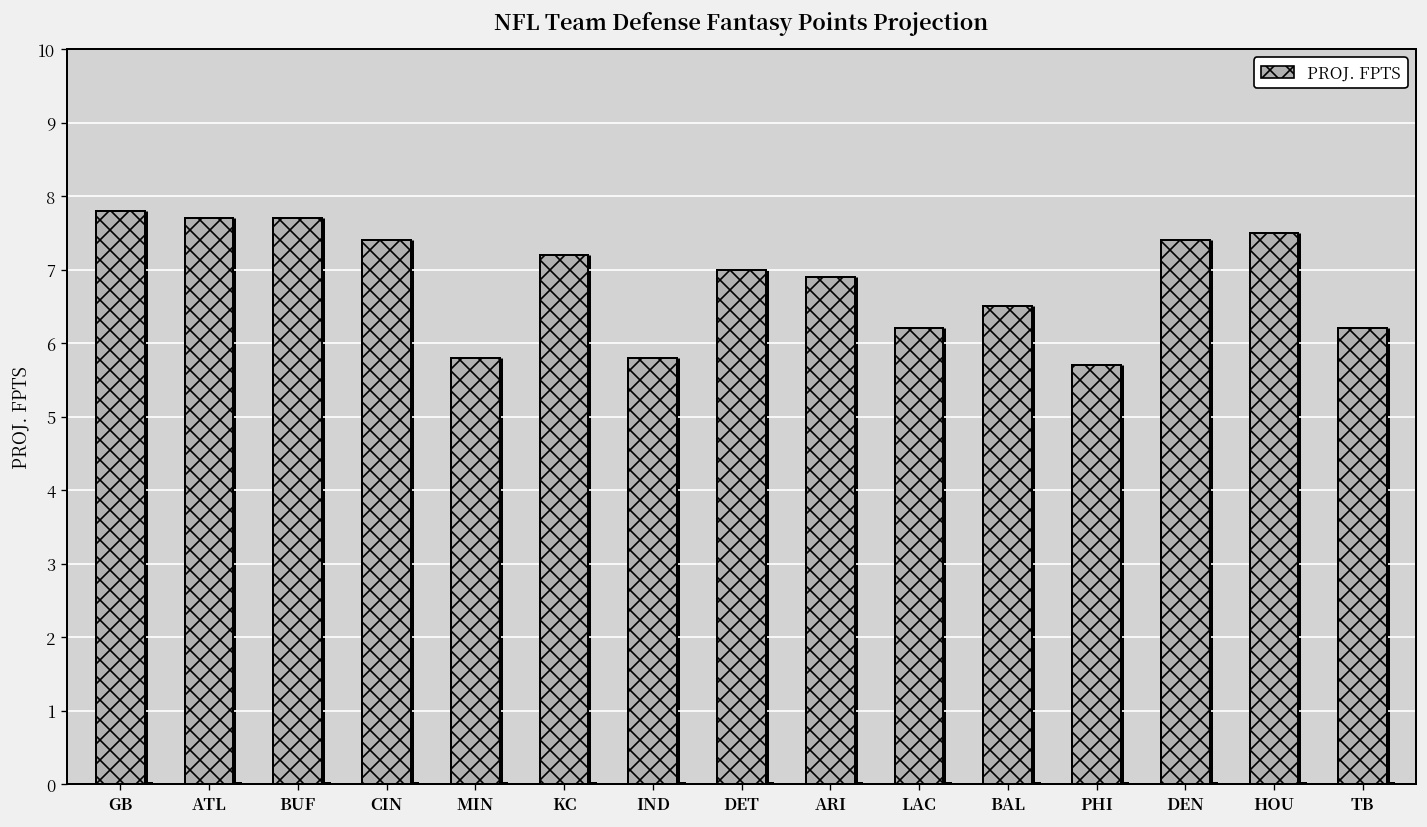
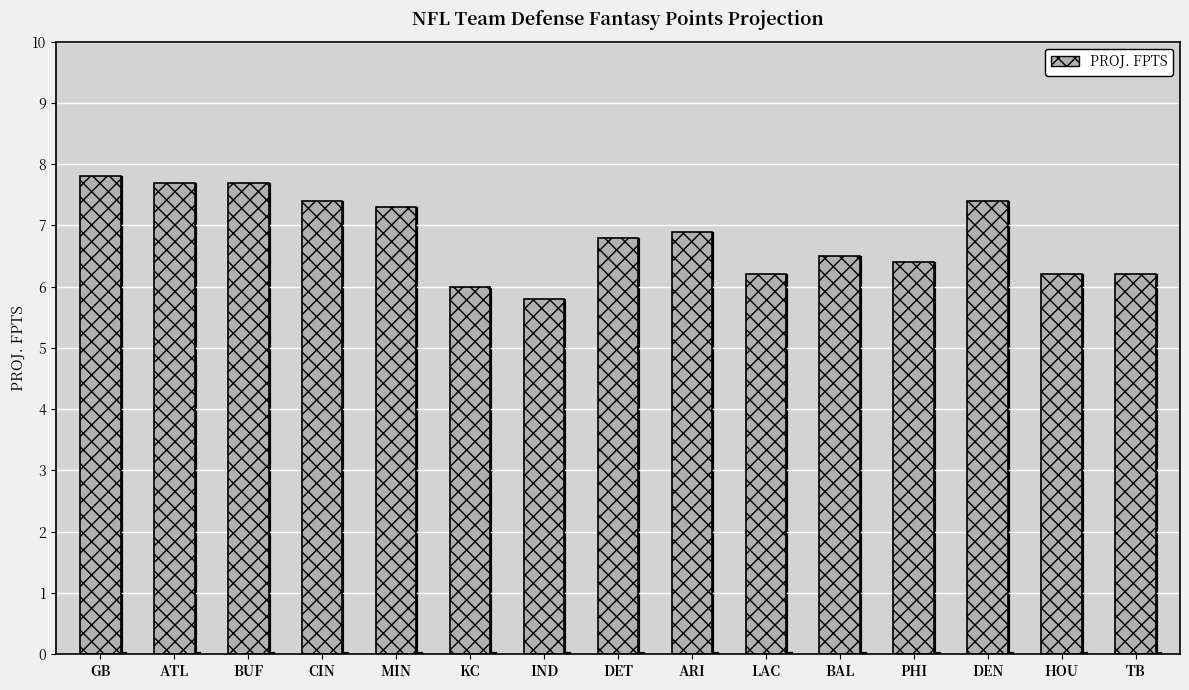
PROJ. FPTS, MIN: 5.8 -> 7.3
PROJ. FPTS, KC: 7.2 -> 6.0
PROJ. FPTS, DET: 7.0 -> 6.8
PROJ. FPTS, PHI: 5.7 -> 6.4
PROJ. FPTS, HOU: 7.5 -> 6.2
